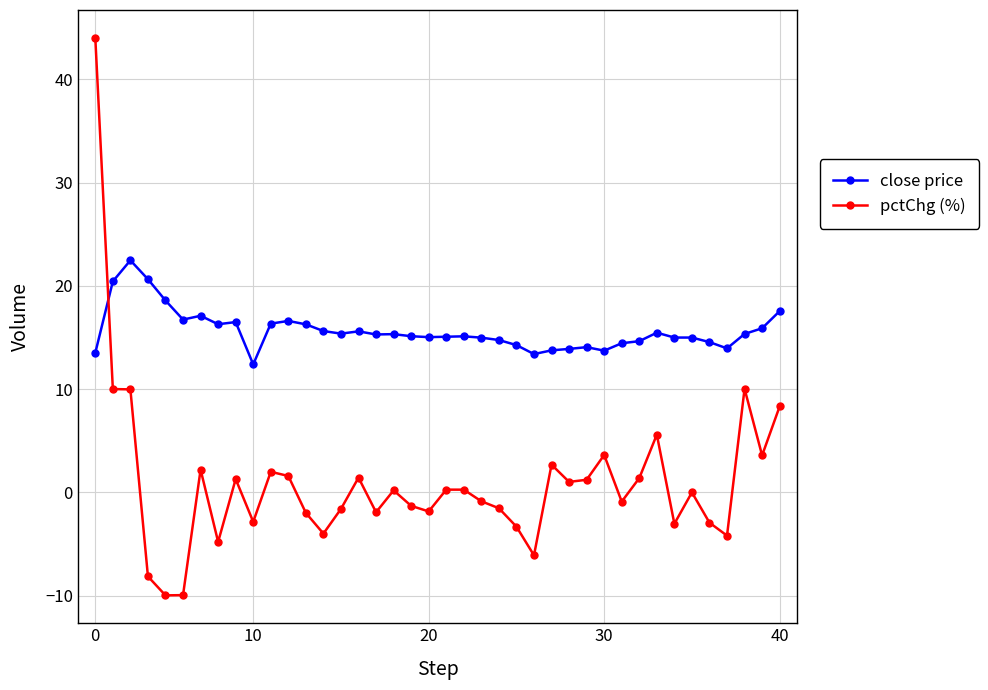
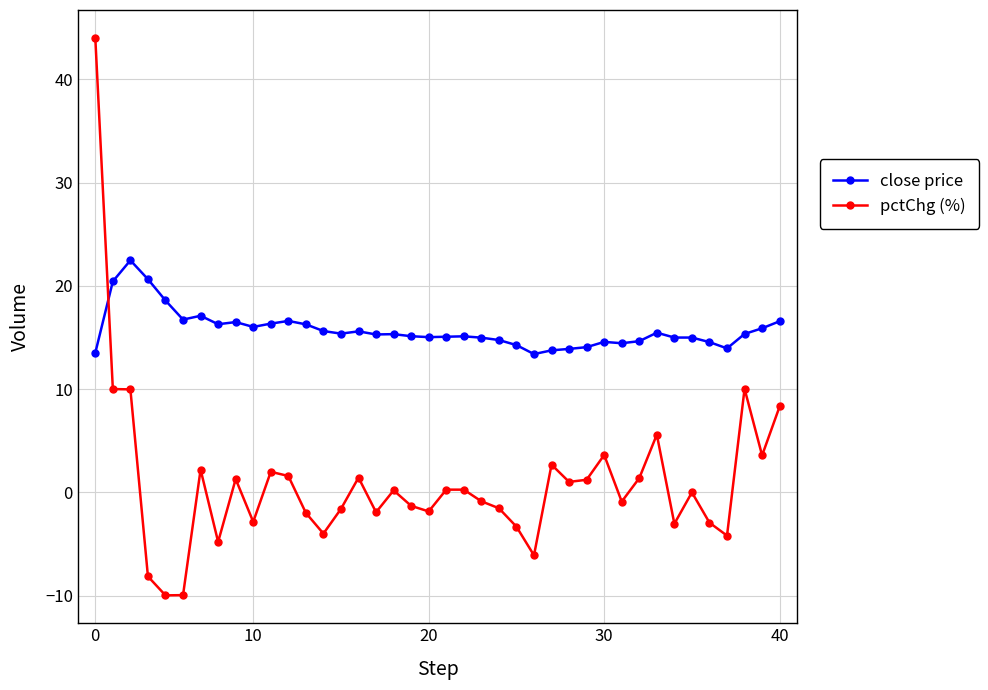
close price, 10: 12.4 -> 16.0
close price, 30: 13.7 -> 14.6
close price, 40: 17.6 -> 16.6
